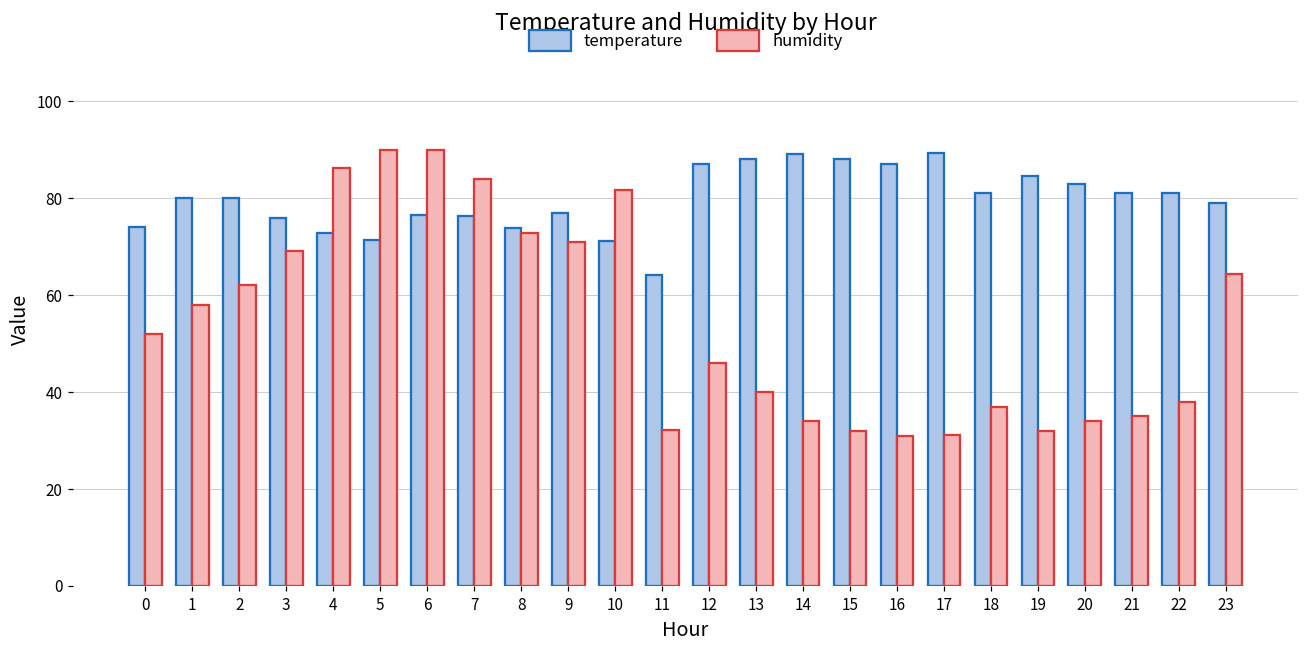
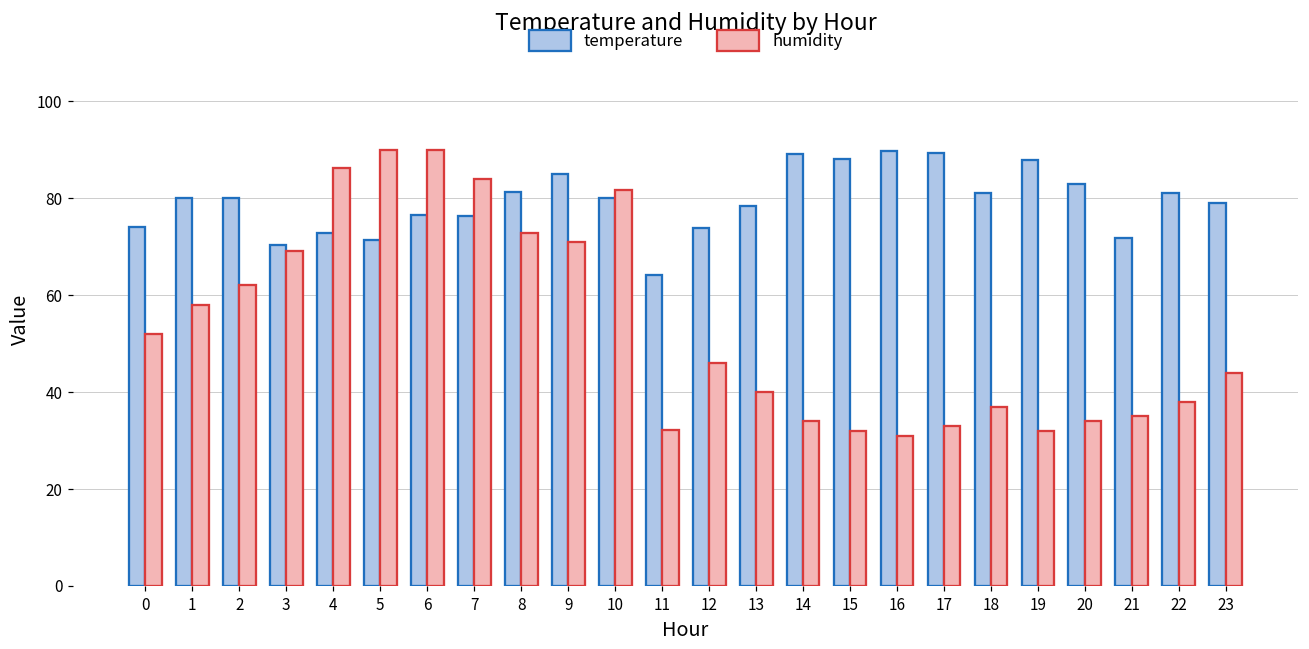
temperature, 3: 76 -> 70
temperature, 8: 74 -> 81
temperature, 9: 77 -> 85
temperature, 10: 71 -> 80
temperature, 12: 87 -> 74
temperature, 13: 88 -> 78
temperature, 16: 87 -> 90
humidity, 17: 31 -> 33
temperature, 19: 85 -> 88
temperature, 21: 81 -> 72
humidity, 23: 64 -> 44
